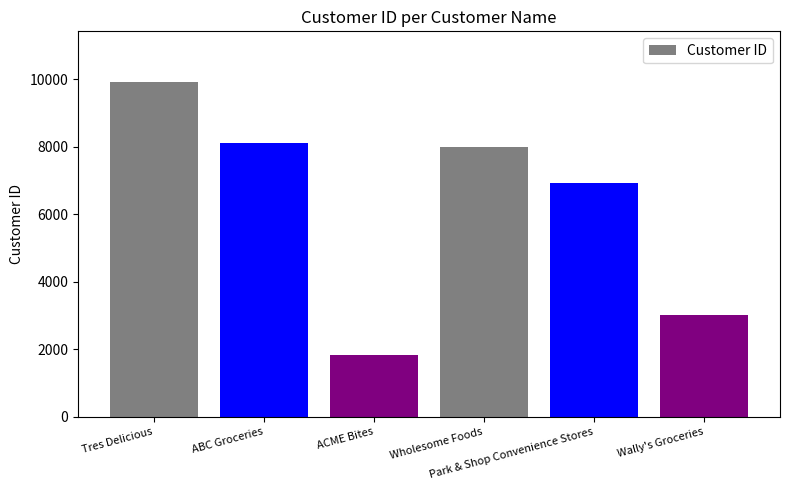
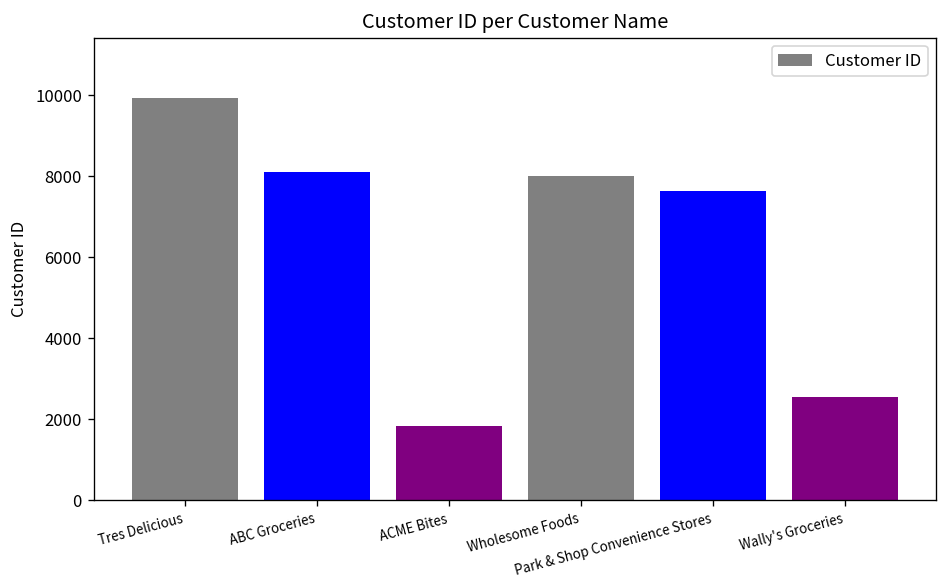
Park & Shop Convenience Stores: 6900 -> 7600
Wally's Groceries: 3000 -> 2500
